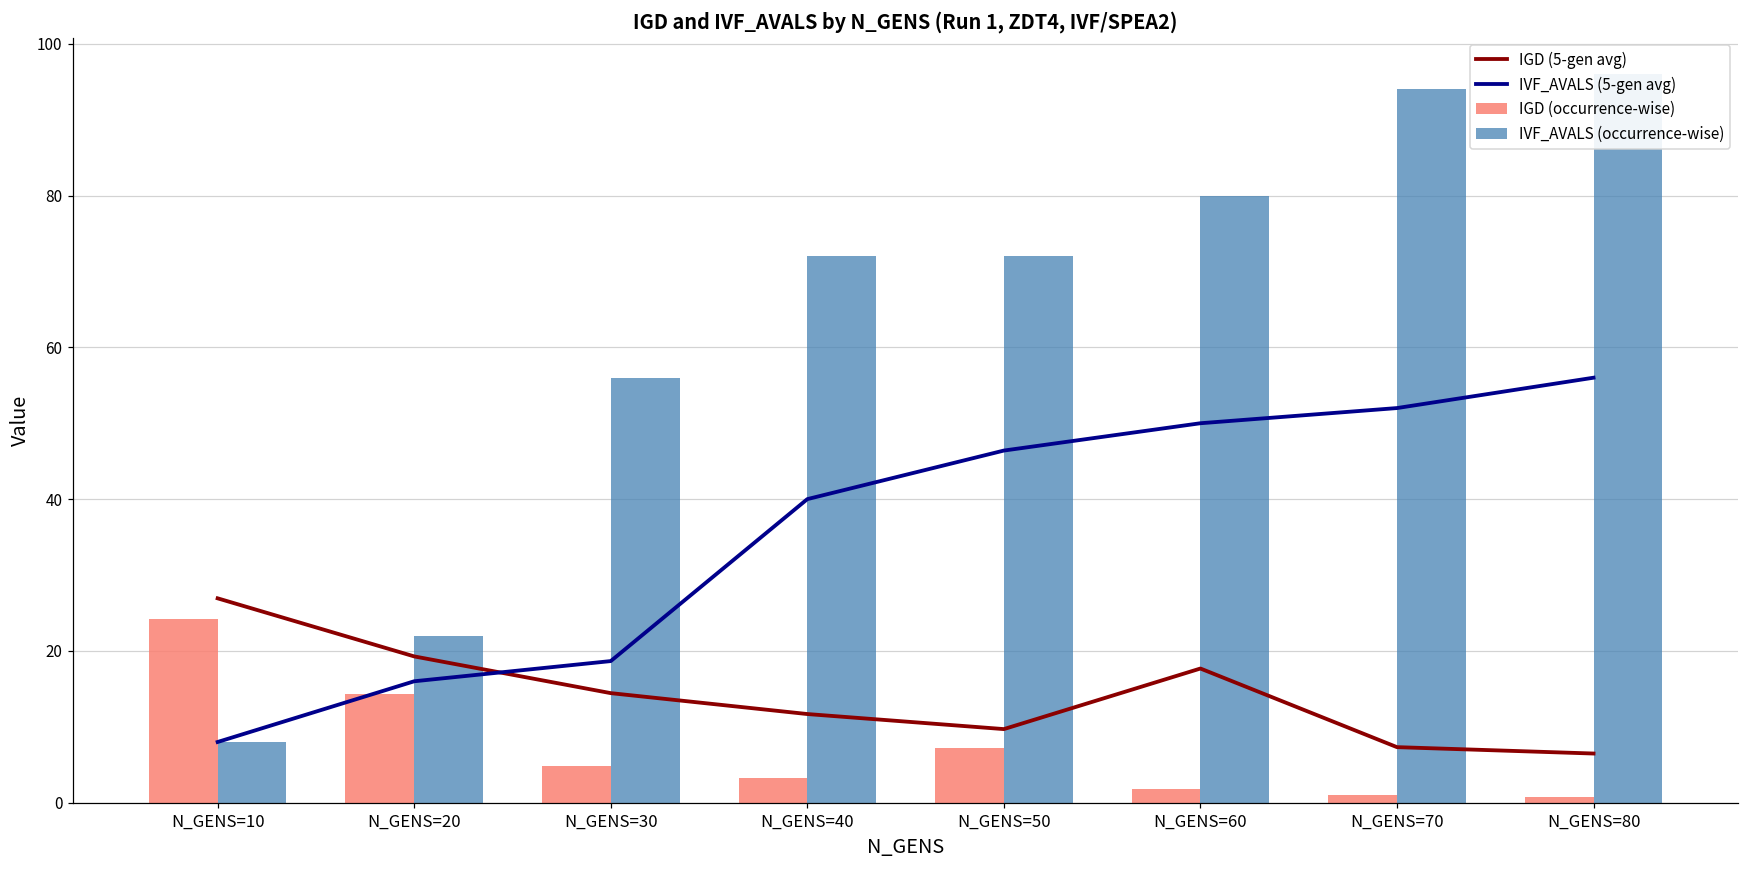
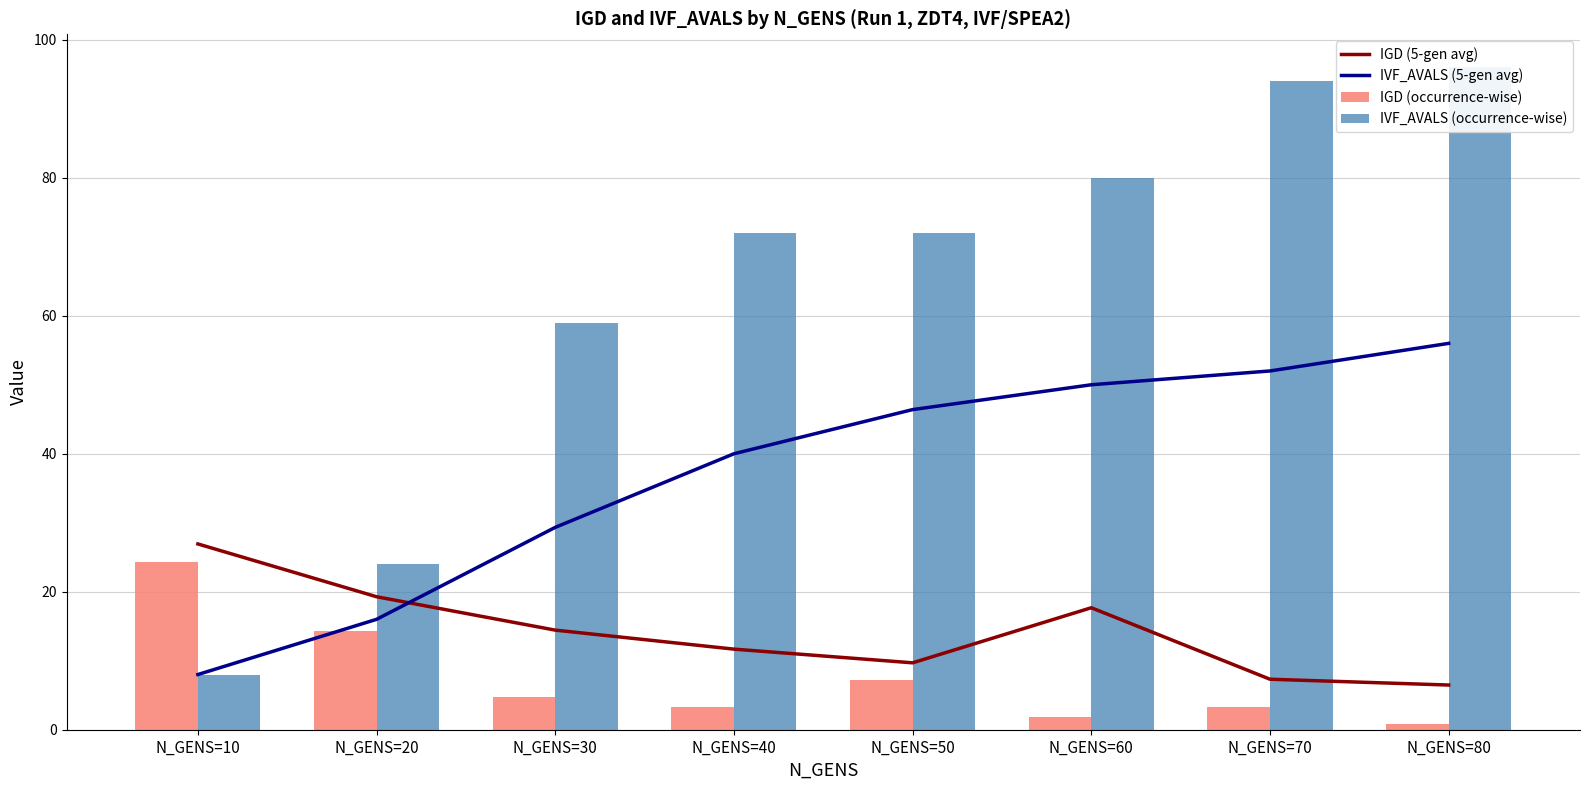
IVF_AVALS (occurrence-wise), N_GENS=20: 22 -> 24
IVF_AVALS (5-gen avg), N_GENS=30: 19 -> 29
IVF_AVALS (occurrence-wise), N_GENS=30: 56 -> 59
IGD (occurrence-wise), N_GENS=70: 1 -> 3
